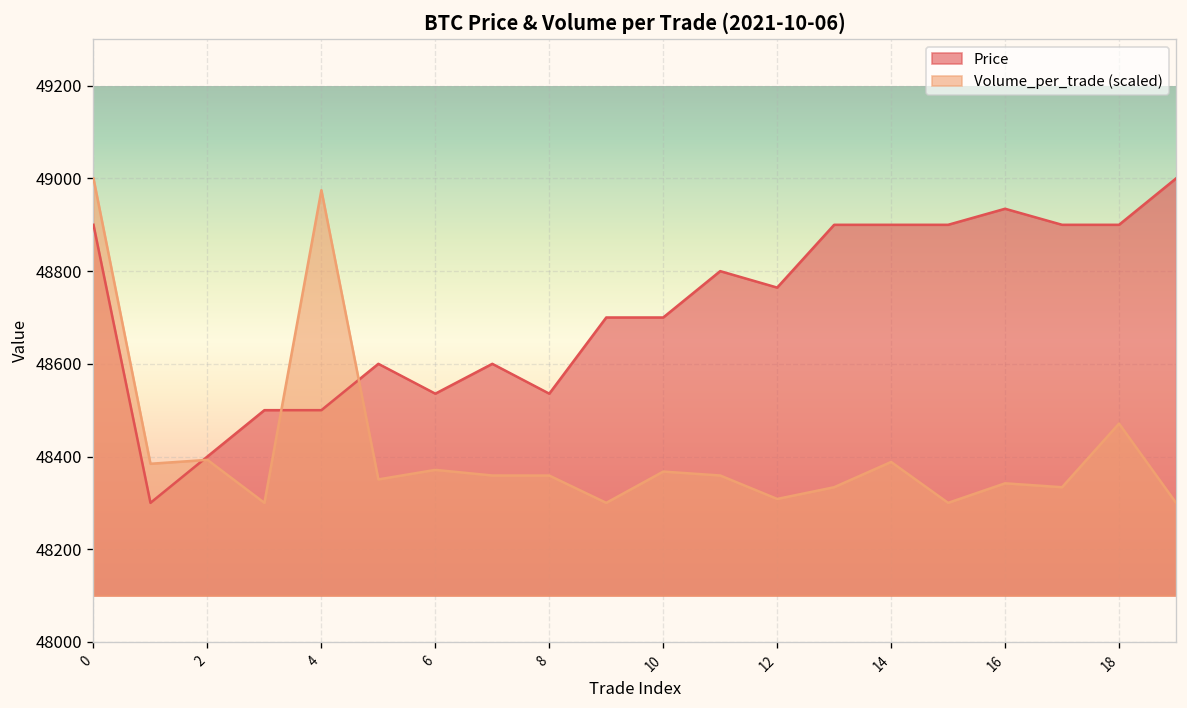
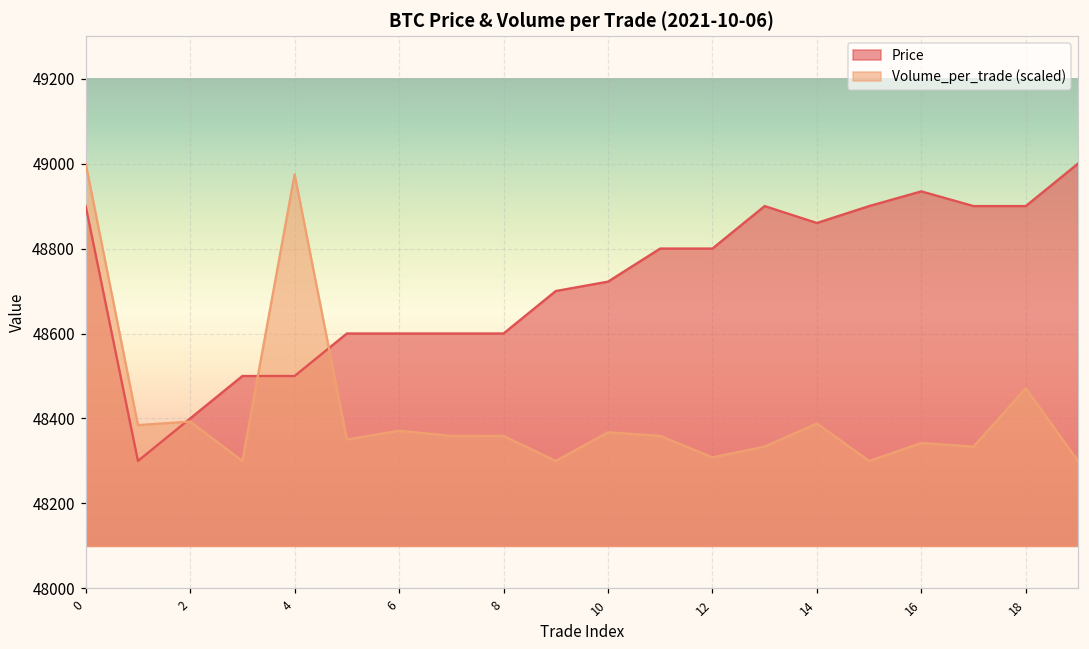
Price, 6: 48540 -> 48600
Price, 8: 48540 -> 48600
Price, 10: 48700 -> 48720
Price, 12: 48760 -> 48800
Price, 14: 48900 -> 48860
